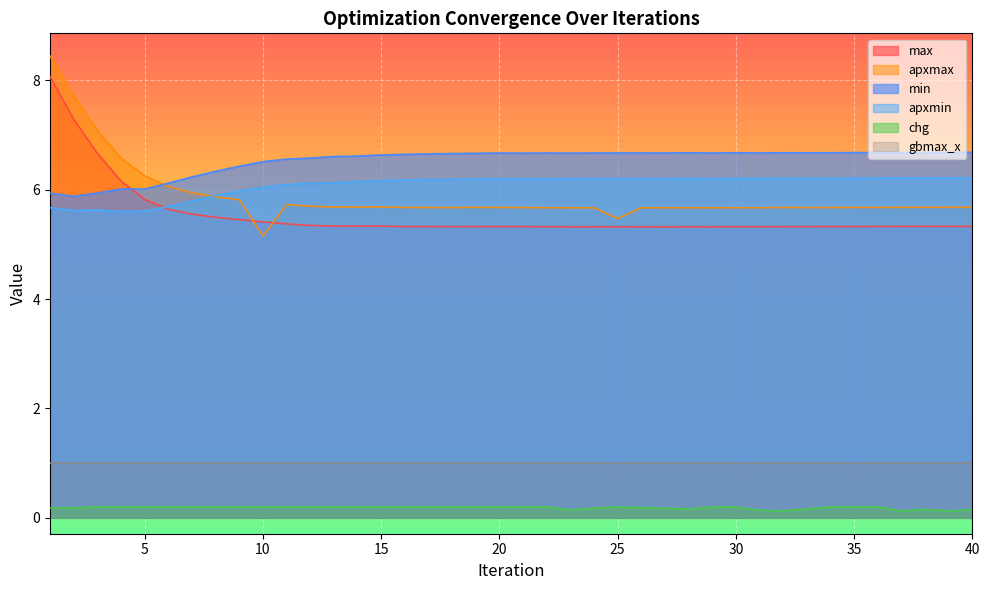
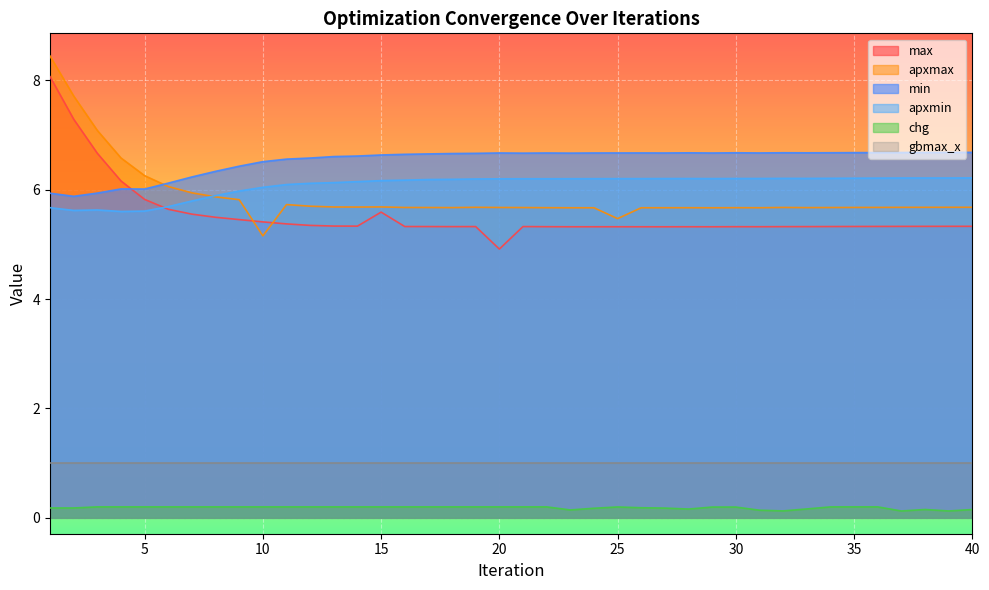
max, 15: 5.3 -> 5.6
max, 20: 5.3 -> 4.9
